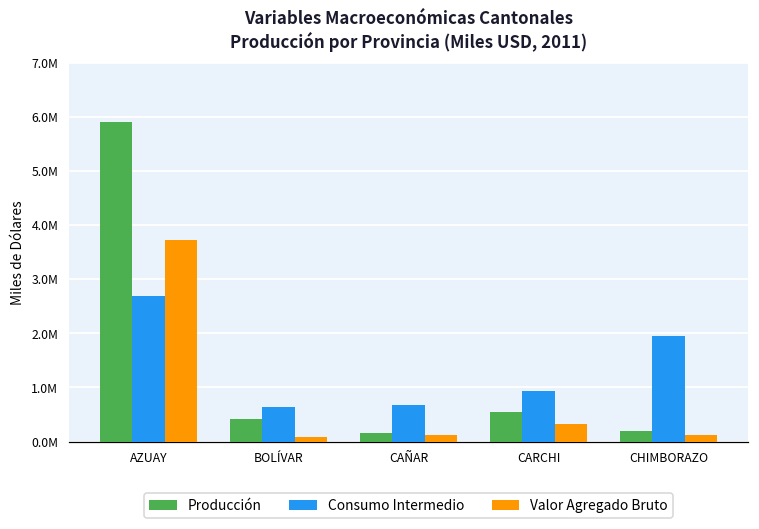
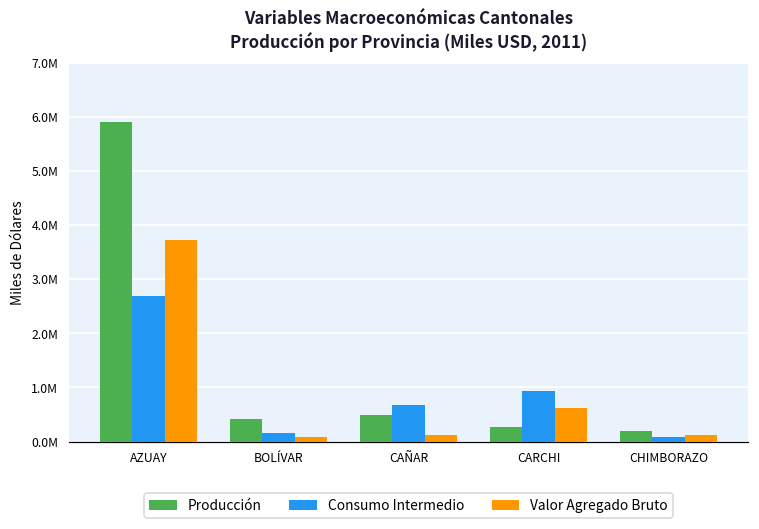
Consumo Intermedio, BOLÍVAR: 600000 -> 200000
Producción, CAÑAR: 200000 -> 500000
Producción, CARCHI: 500000 -> 300000
Valor Agregado Bruto, CARCHI: 300000 -> 600000
Consumo Intermedio, CHIMBORAZO: 1900000 -> 100000
